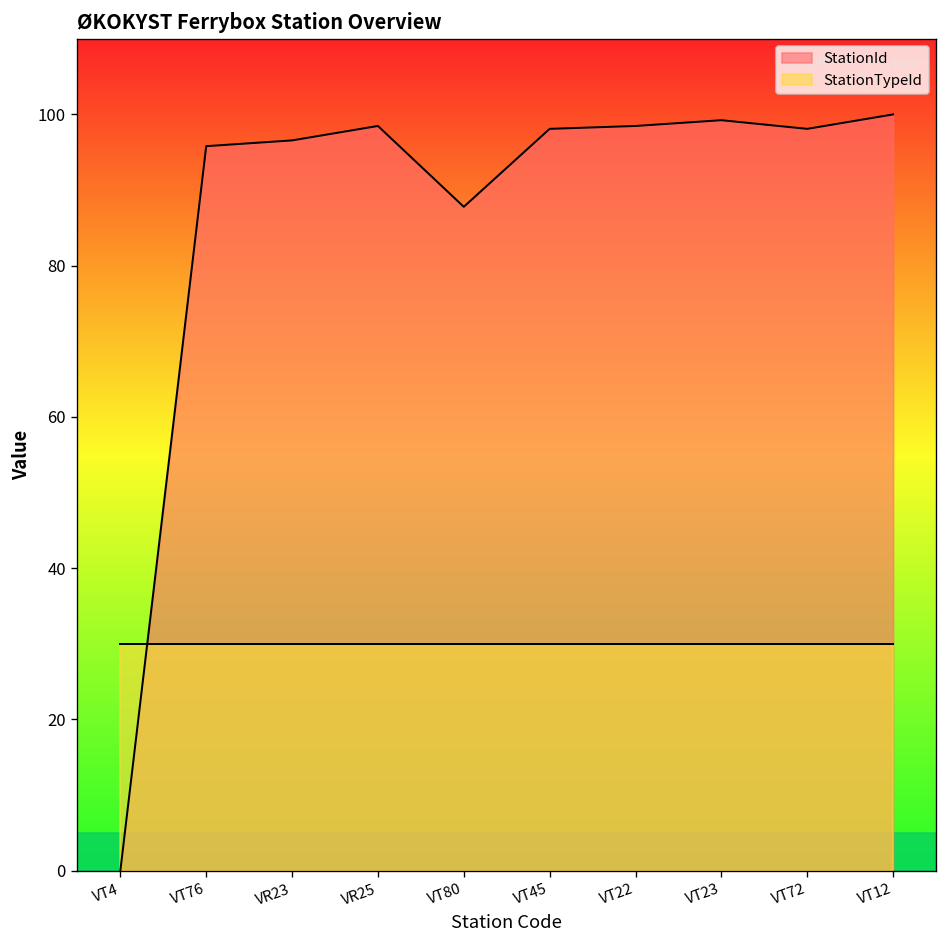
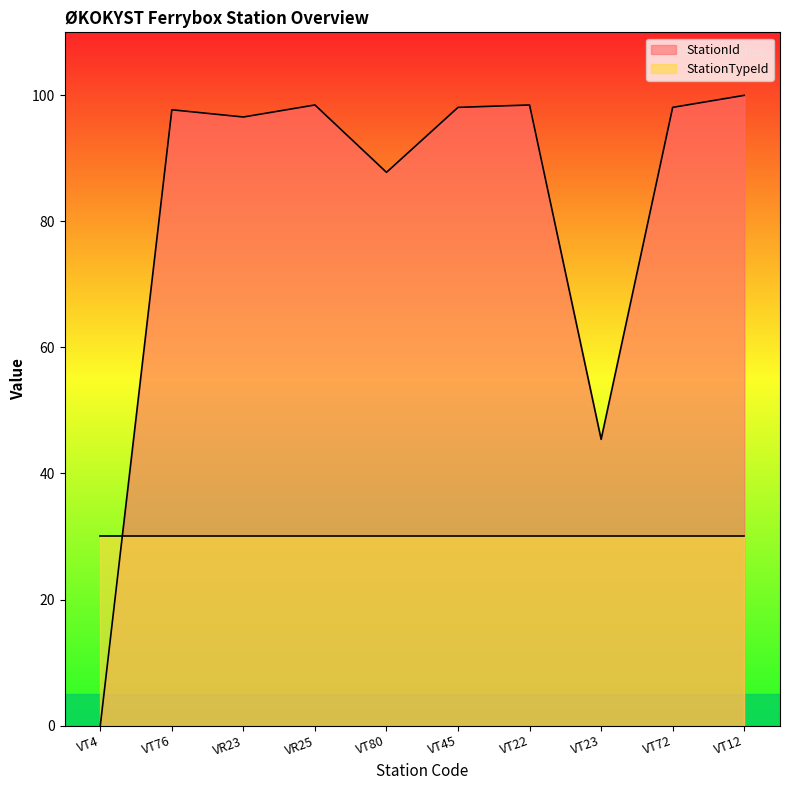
StationId, VT76: 96 -> 98
StationId, VT23: 99 -> 45
